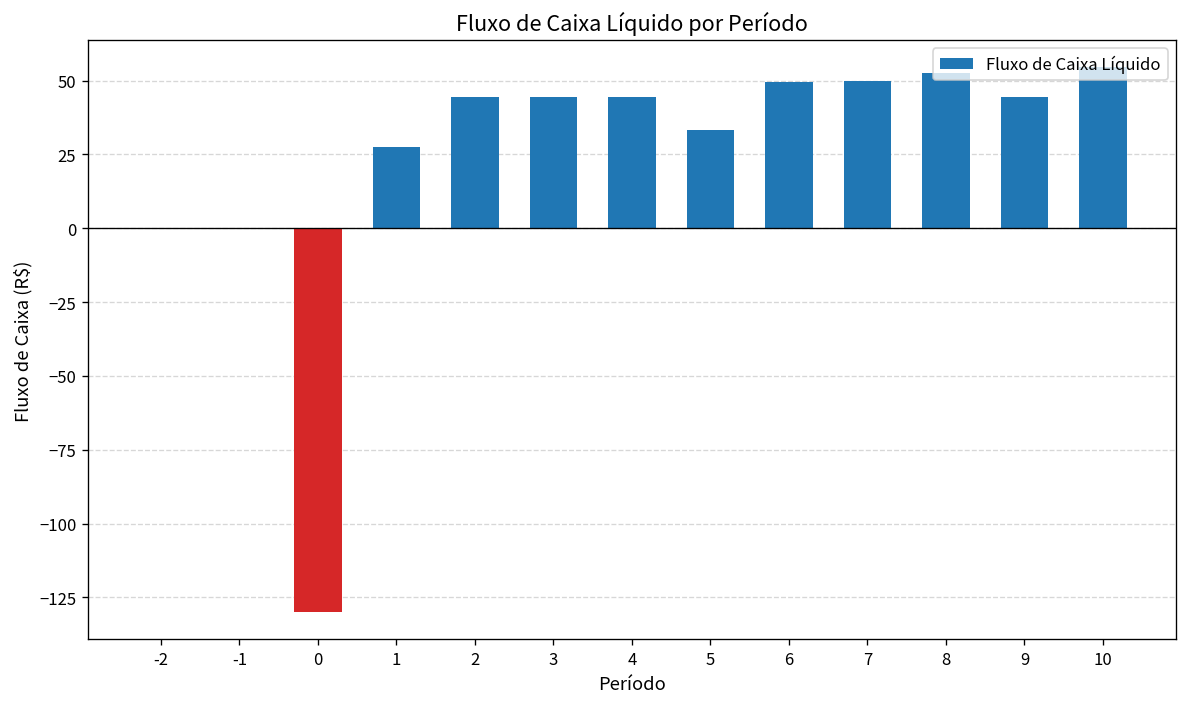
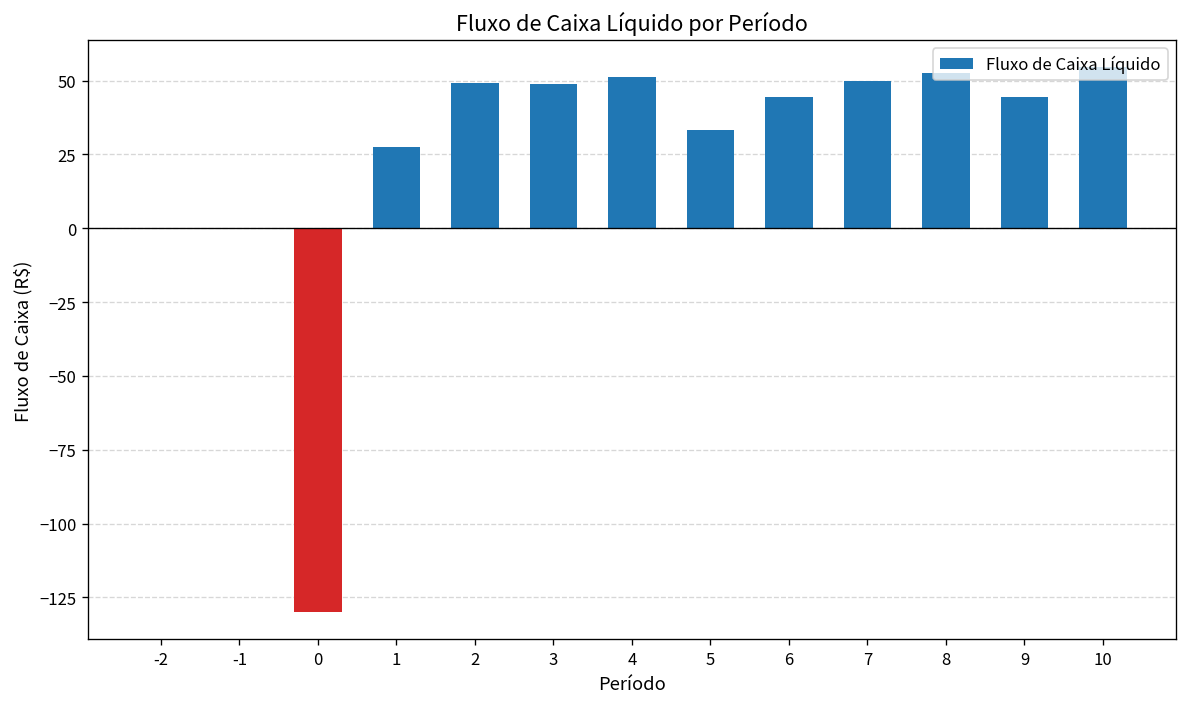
2: 45 -> 49
3: 45 -> 49
4: 45 -> 51
6: 50 -> 45
